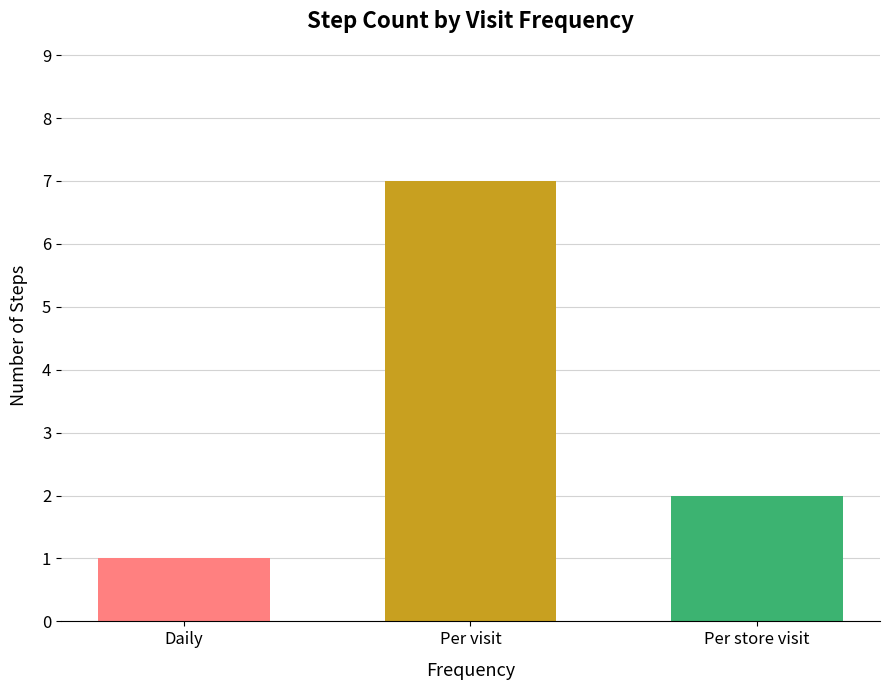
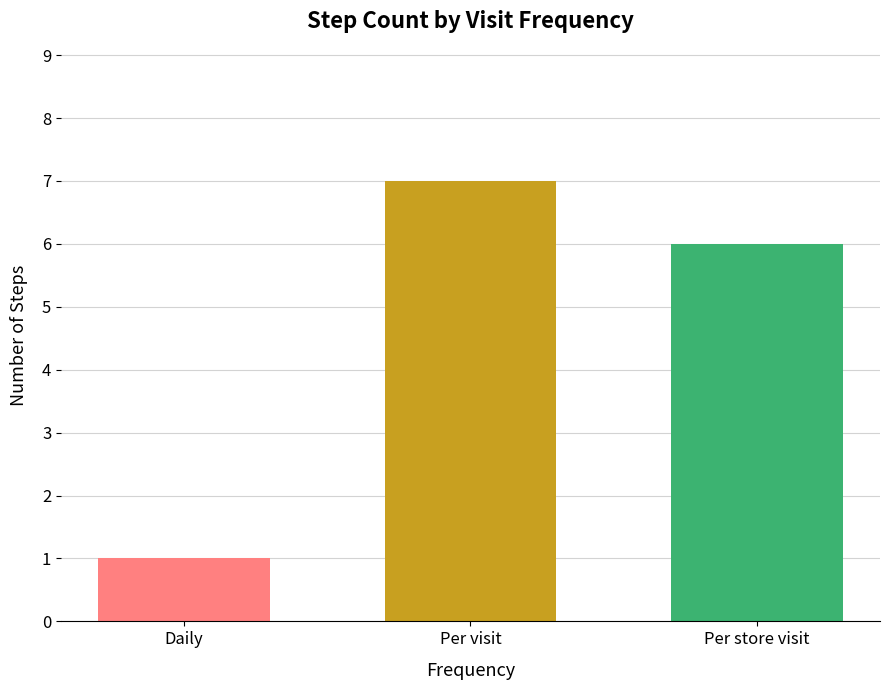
Per store visit: 2 -> 6
